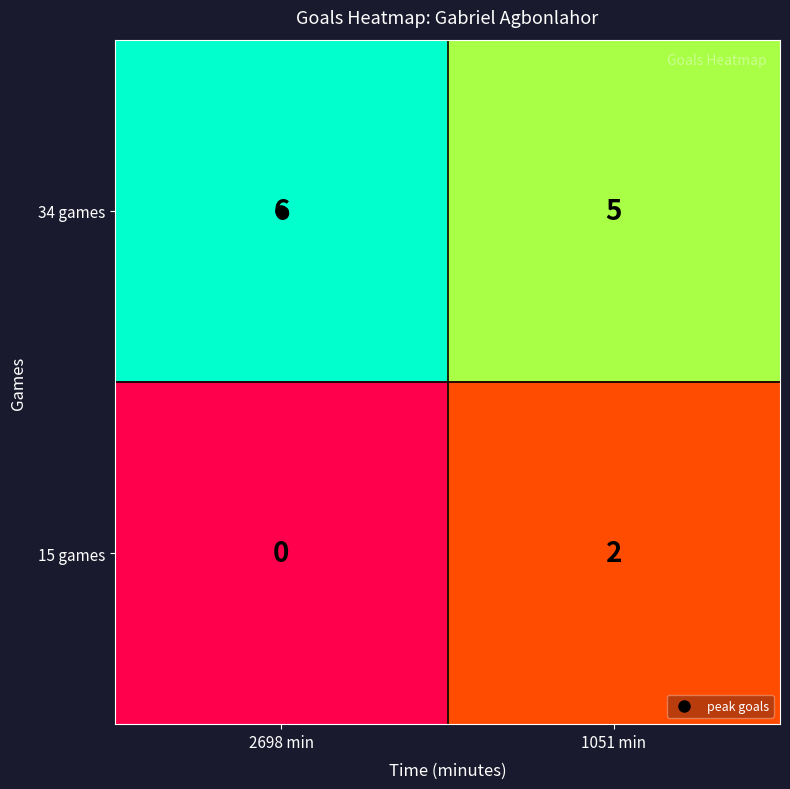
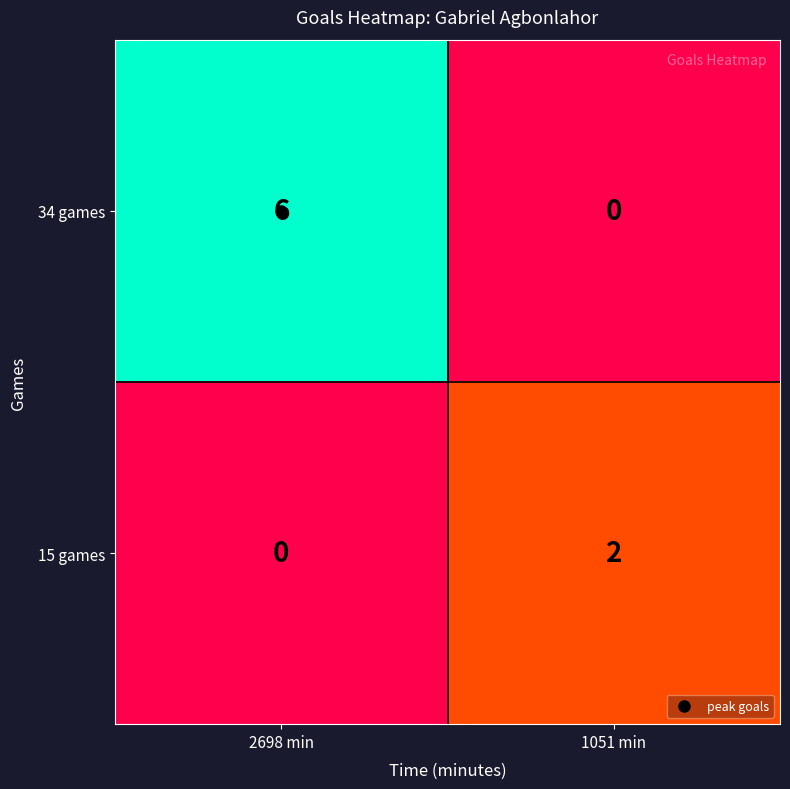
34 games, 1051 min: 5 -> 0
